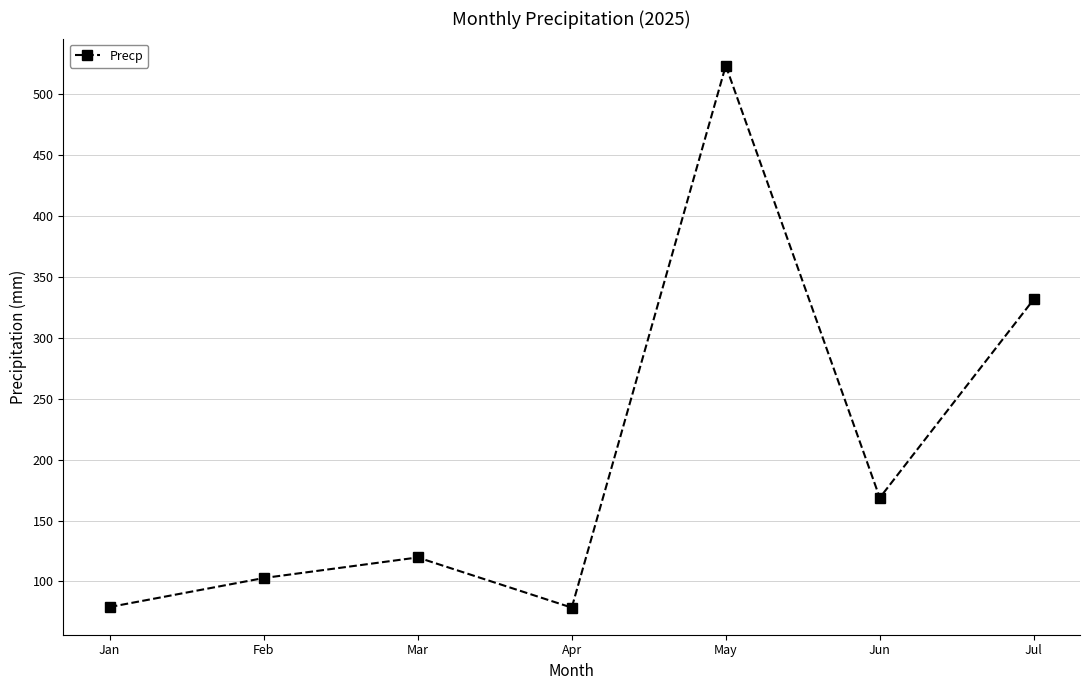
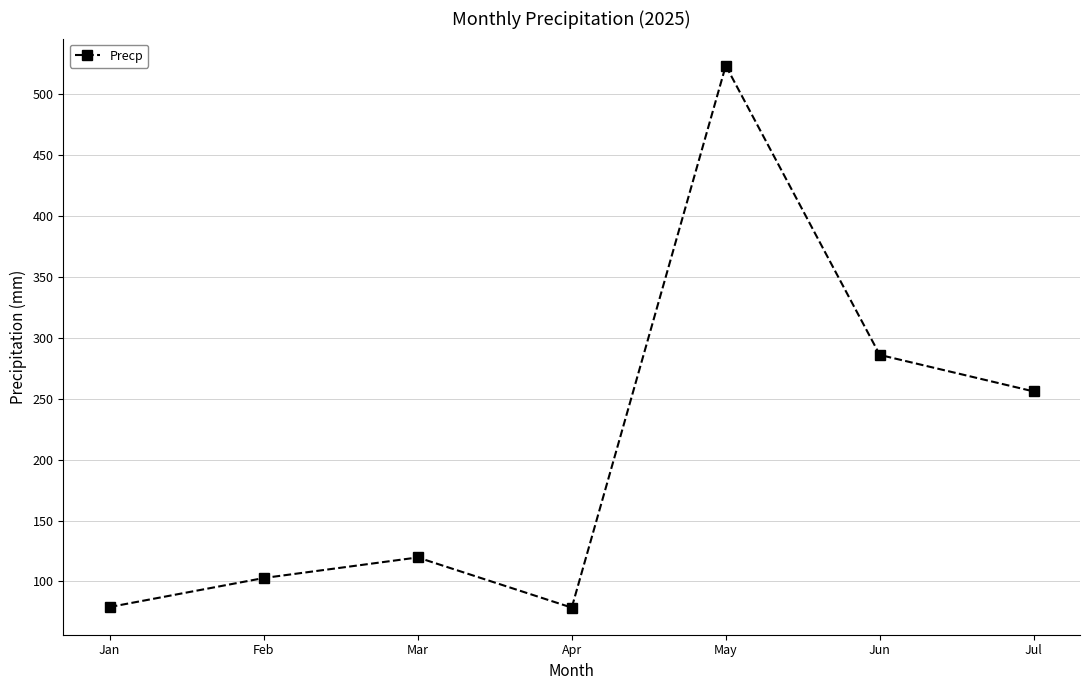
Jun: 169 -> 286
Jul: 332 -> 256
